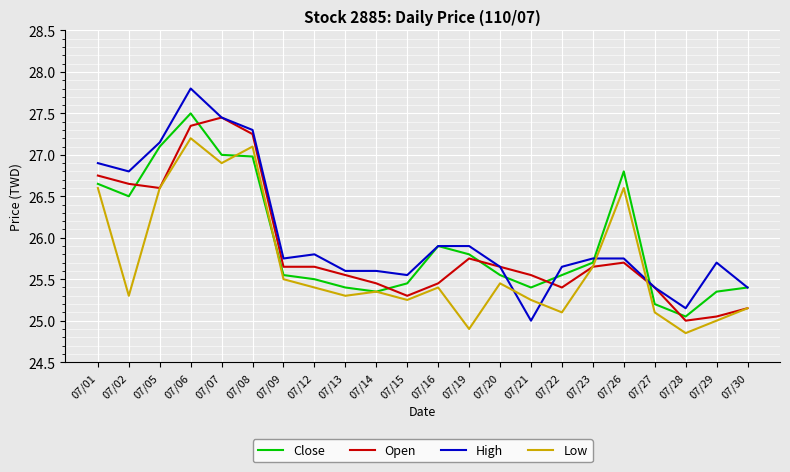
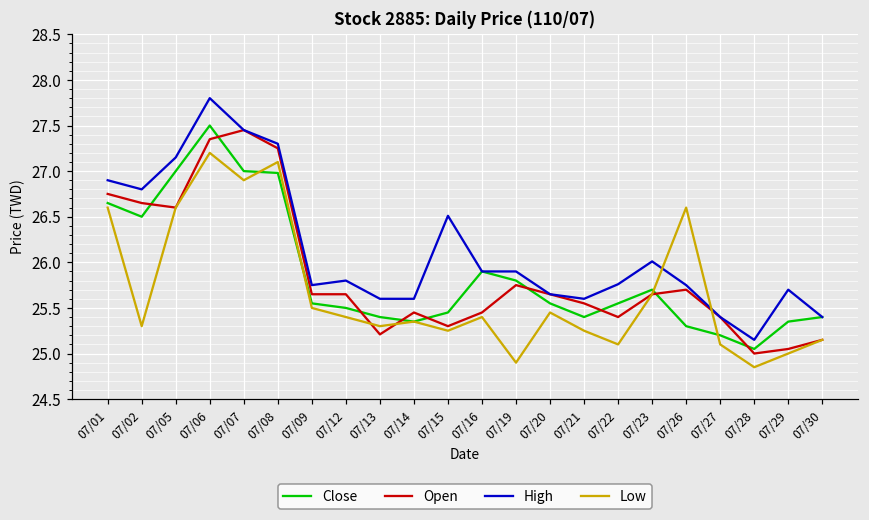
Close, 07/05: 27.1 -> 27.0
Open, 07/13: 25.6 -> 25.2
High, 07/15: 25.6 -> 26.5
High, 07/21: 25.0 -> 25.6
High, 07/22: 25.7 -> 25.8
High, 07/23: 25.8 -> 26.0
Close, 07/26: 26.8 -> 25.3
